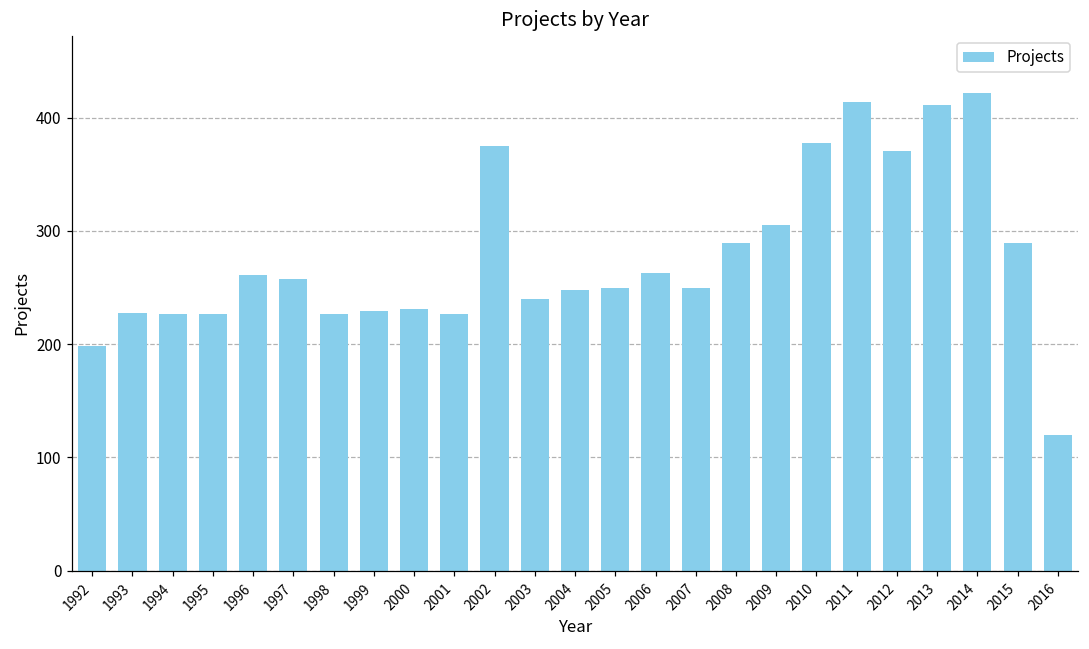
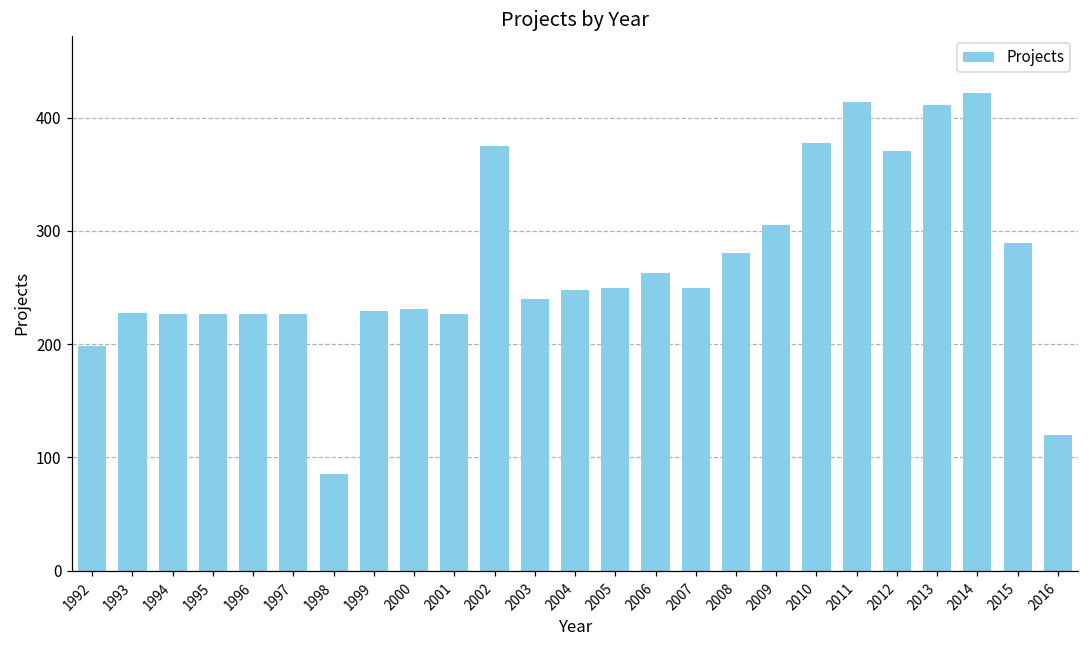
1996: 261 -> 227
1997: 258 -> 227
1998: 227 -> 85
2008: 289 -> 281
